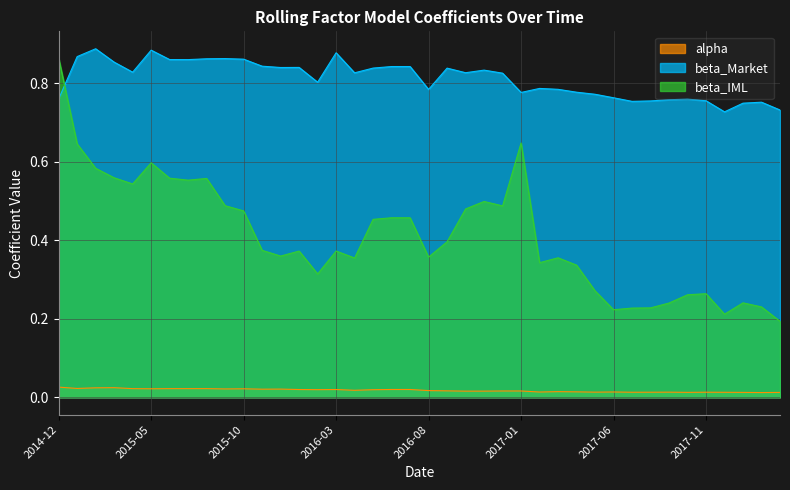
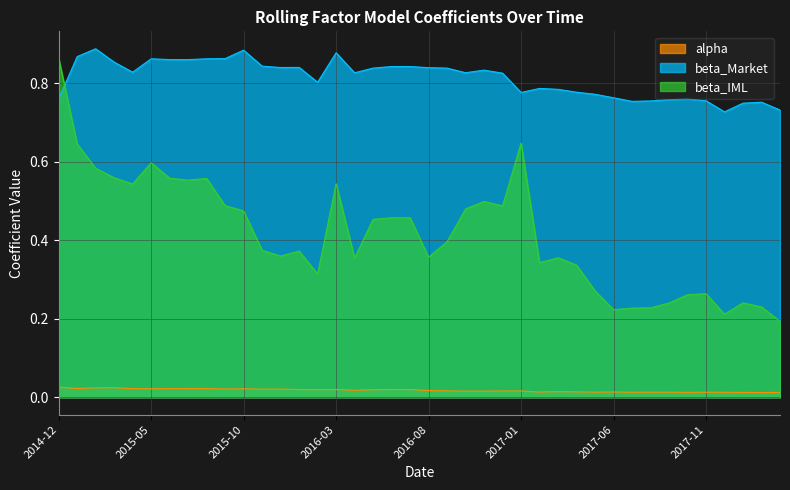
beta_Market, 2015-05: 0.89 -> 0.86
beta_Market, 2015-10: 0.86 -> 0.89
beta_IML, 2016-03: 0.37 -> 0.54
beta_Market, 2016-08: 0.78 -> 0.84
